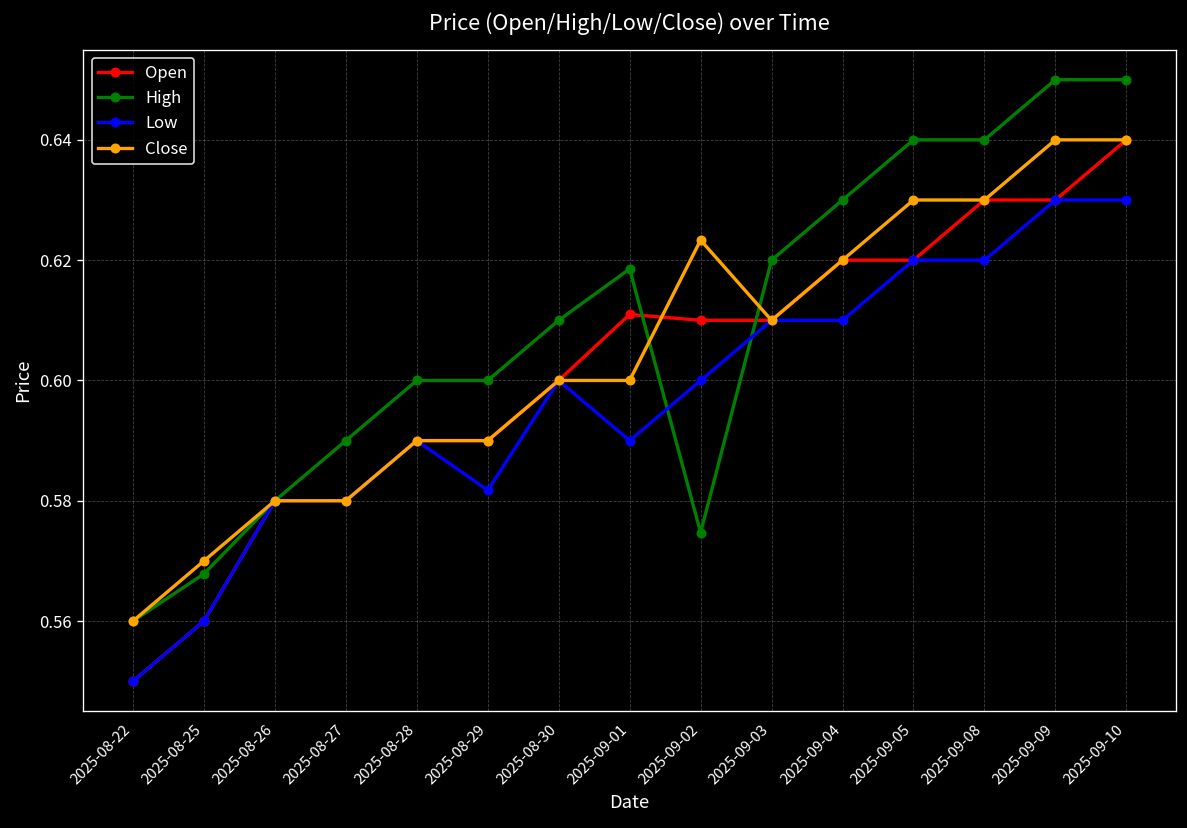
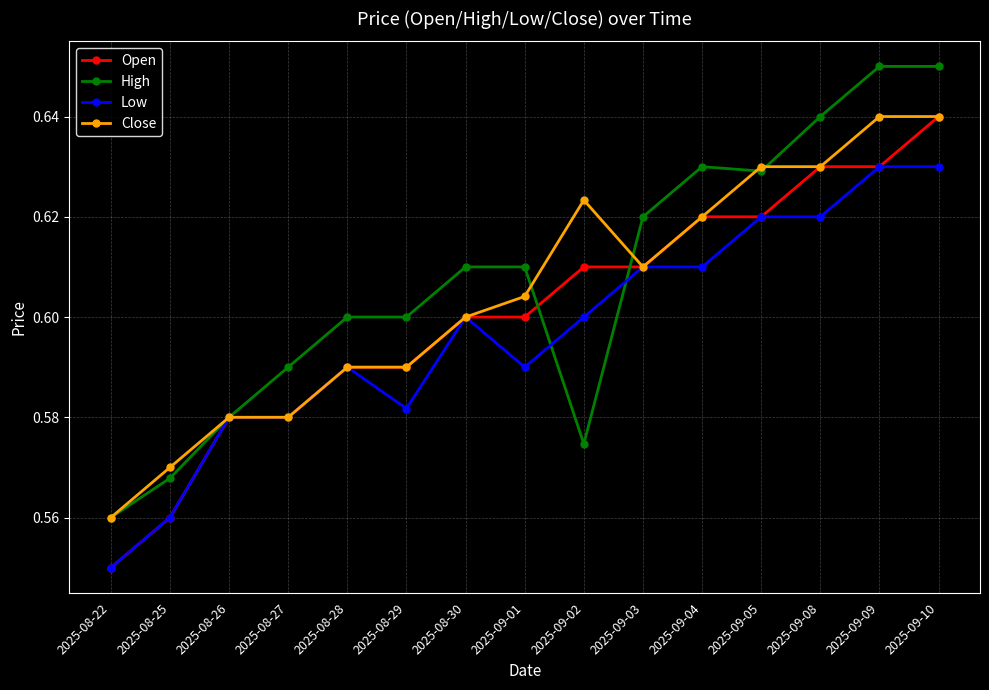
Open, 2025-09-01: 0.611 -> 0.600
High, 2025-09-01: 0.619 -> 0.610
Close, 2025-09-01: 0.600 -> 0.604
High, 2025-09-05: 0.640 -> 0.629
